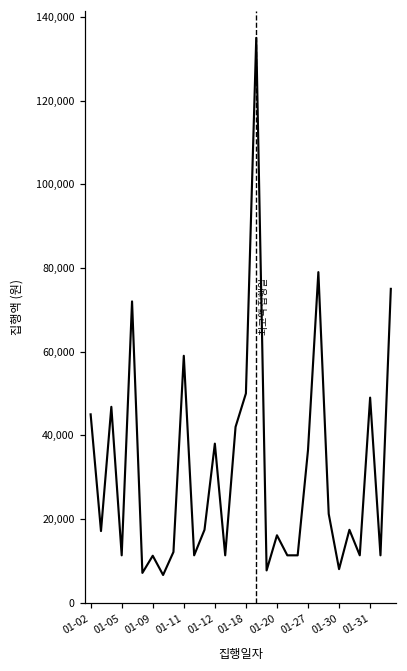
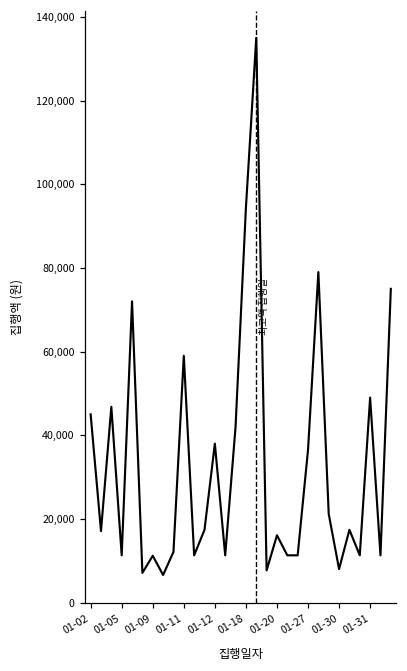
01-18: 50,000 -> 94,000
